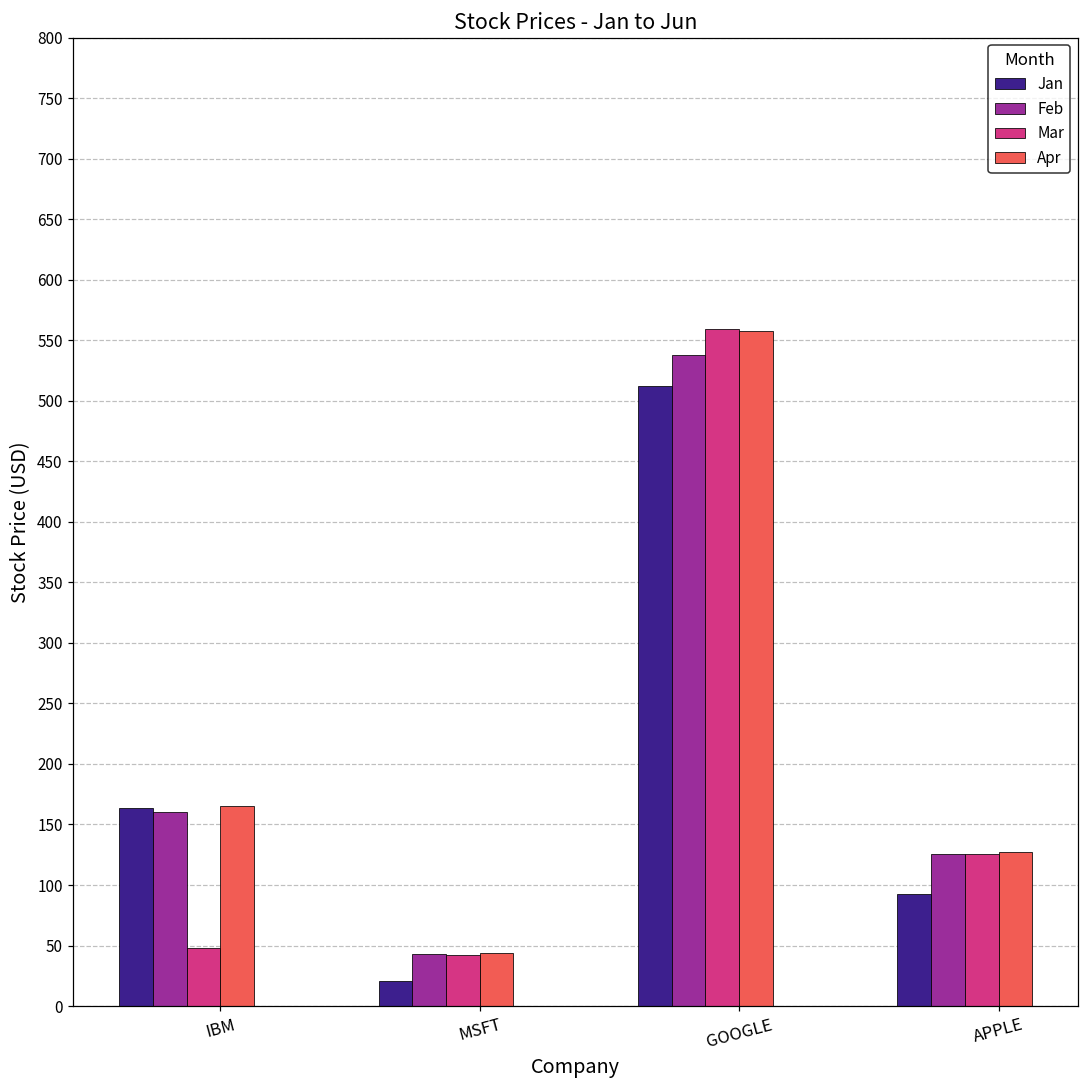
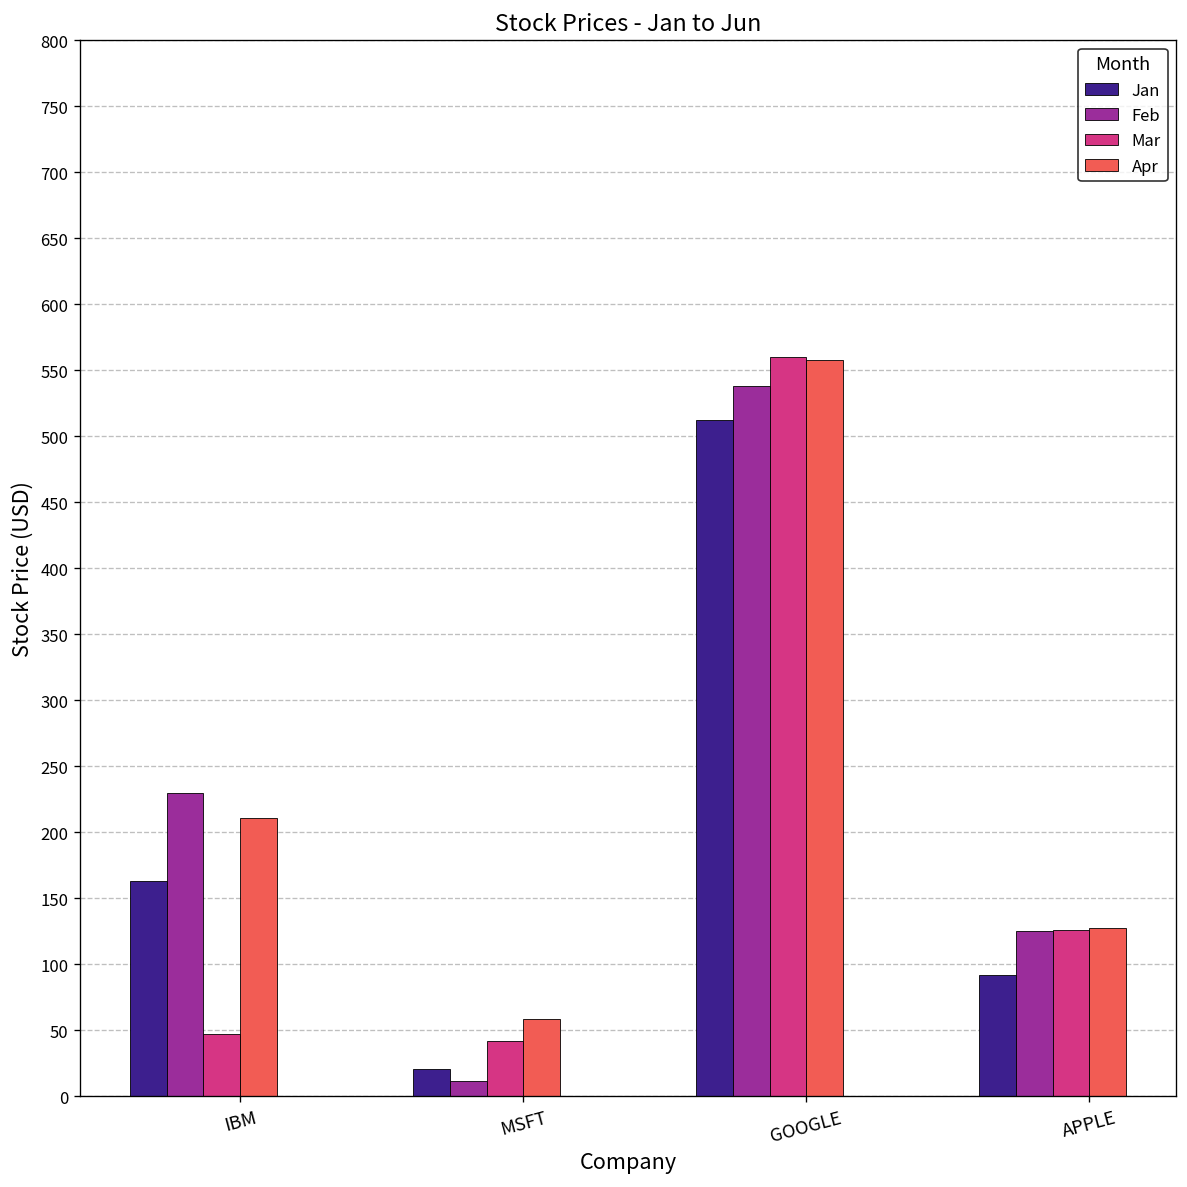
Feb, IBM: 160 -> 230
Apr, IBM: 165 -> 211
Feb, MSFT: 43 -> 12
Apr, MSFT: 43 -> 59
